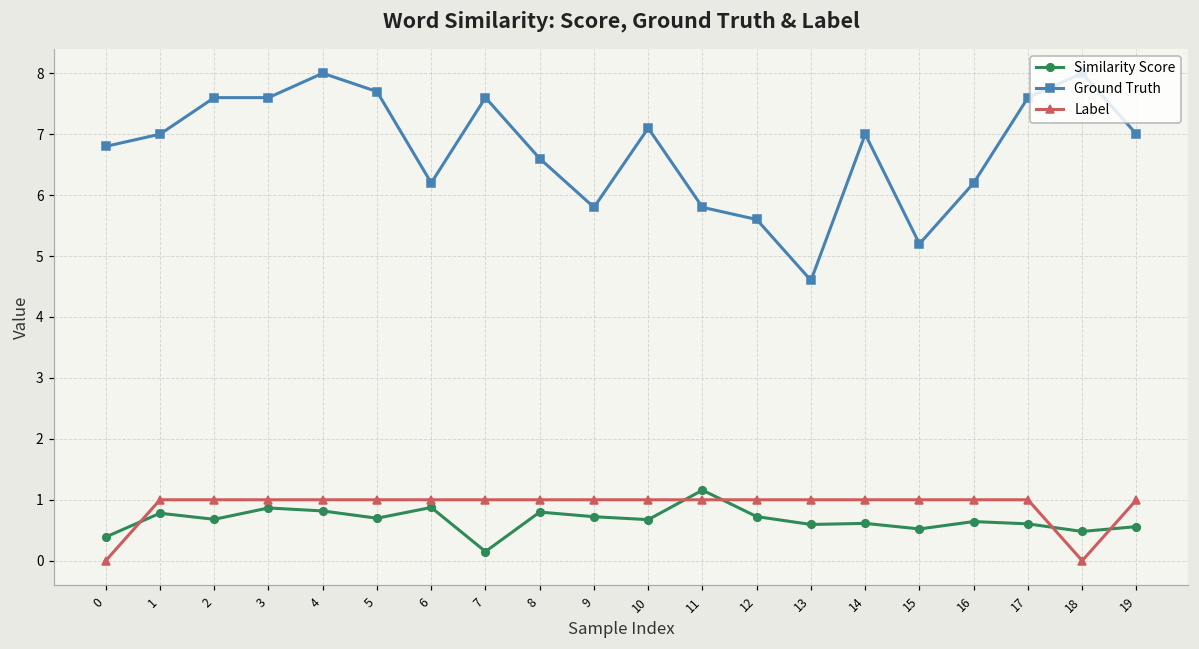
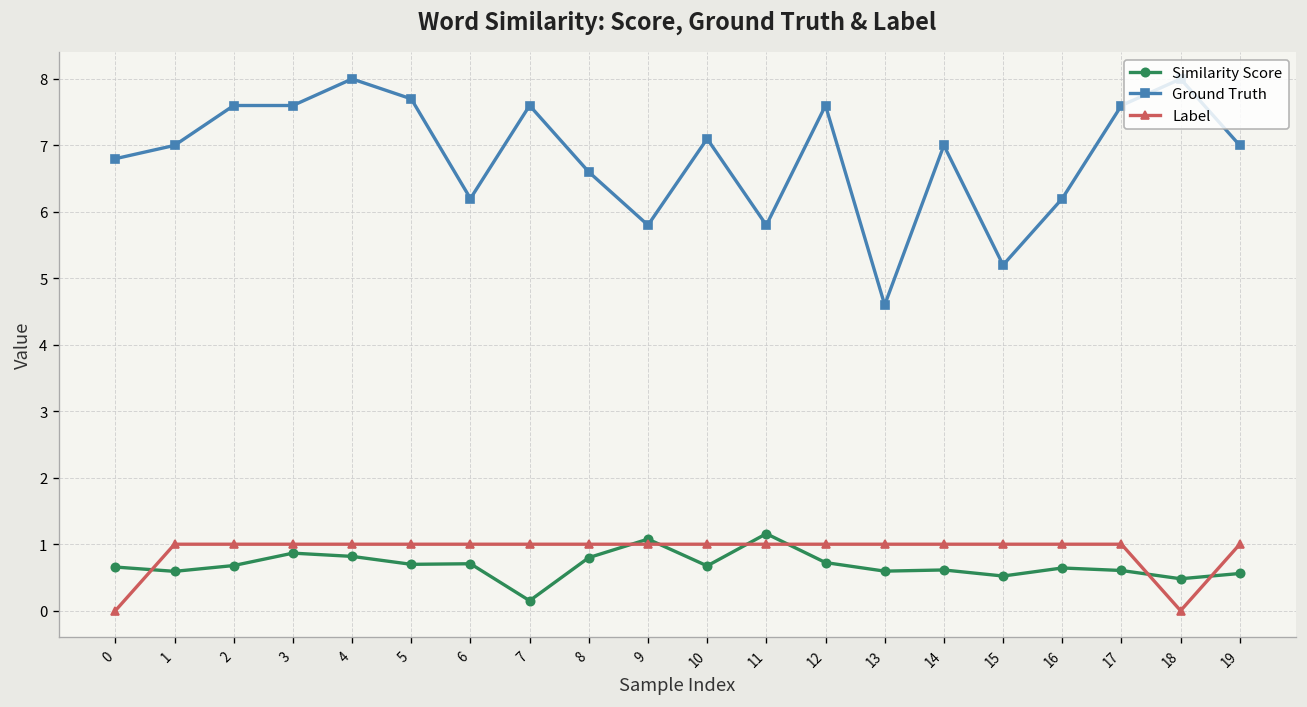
Similarity Score, 0: 0.4 -> 0.7
Similarity Score, 1: 0.8 -> 0.6
Similarity Score, 6: 0.9 -> 0.7
Similarity Score, 9: 0.7 -> 1.1
Ground Truth, 12: 5.6 -> 7.6
